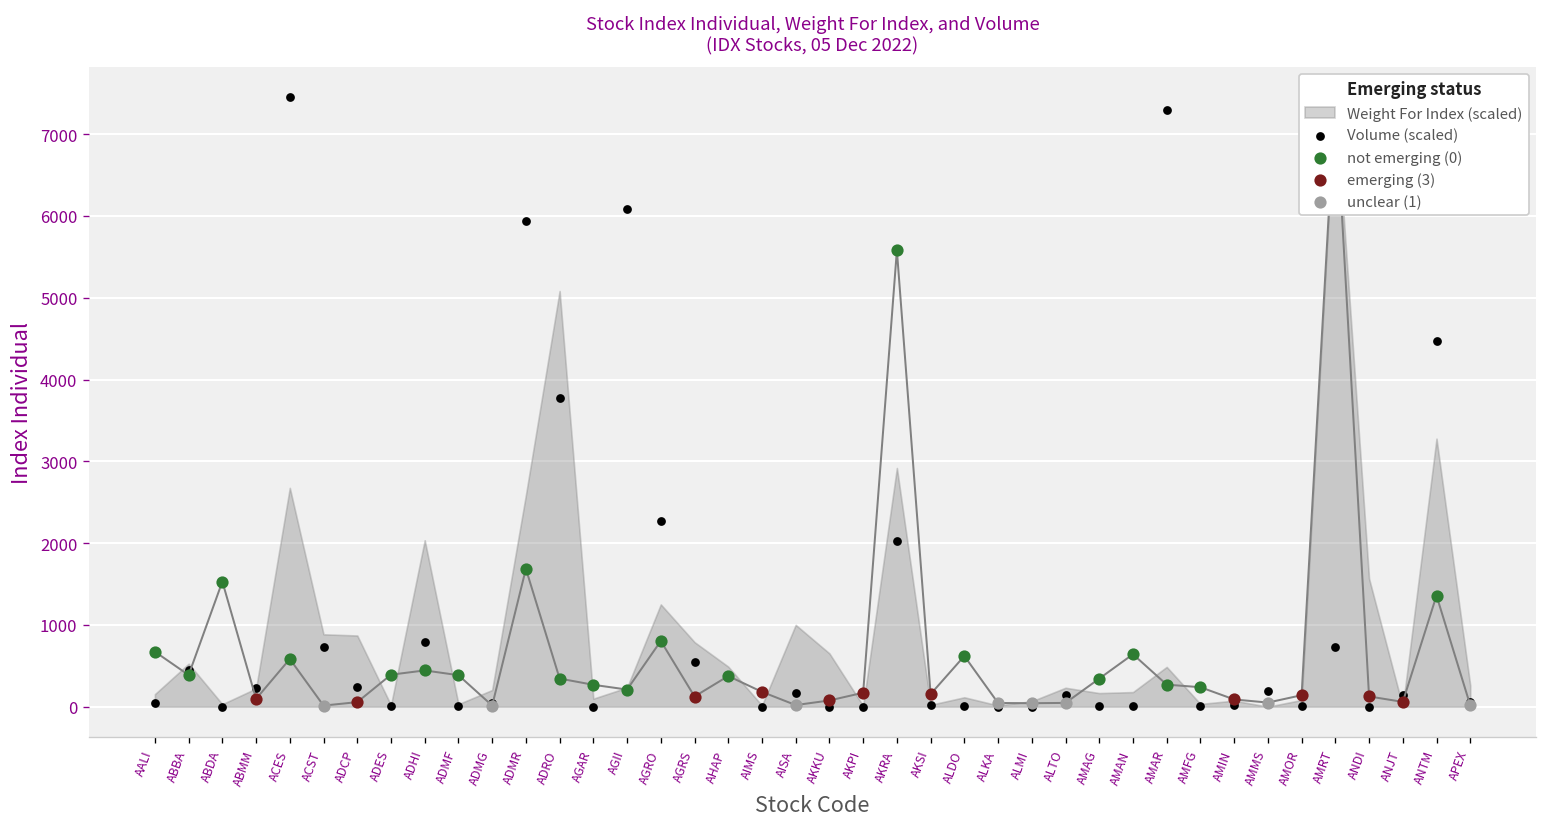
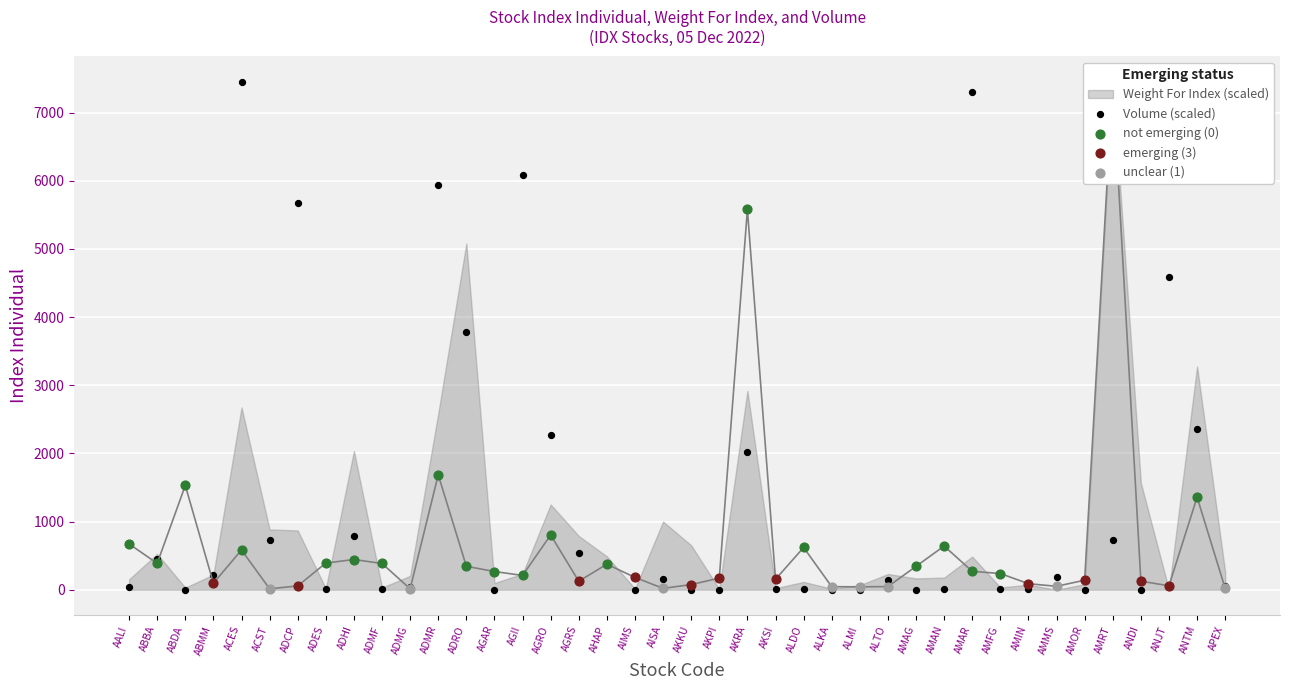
Volume (scaled), ADCP: 200 -> 5700
Volume (scaled), ANJT: 100 -> 4600
Volume (scaled), ANTM: 4500 -> 2400
